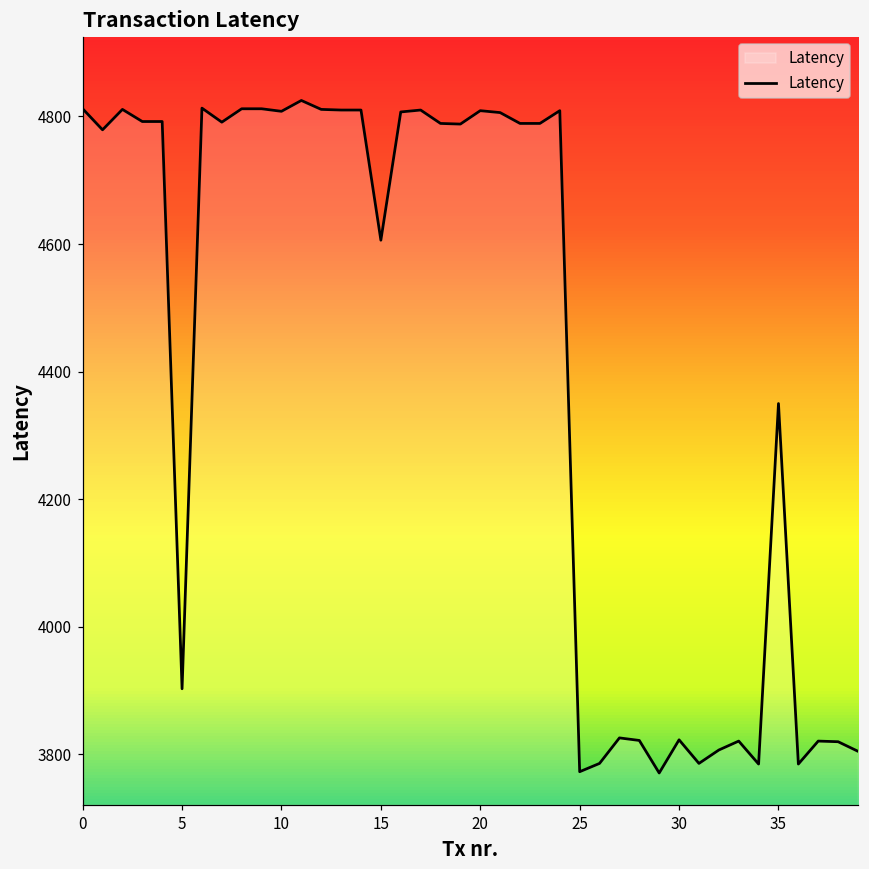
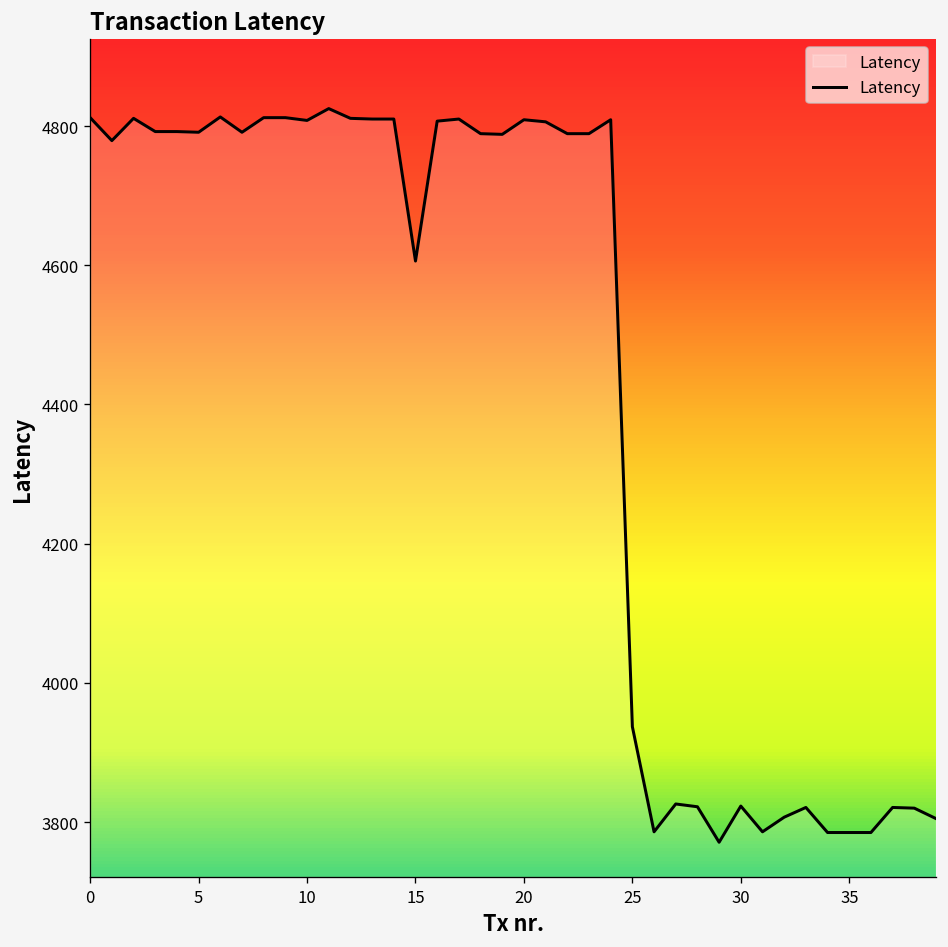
5: 3900 -> 4790
25: 3770 -> 3940
35: 4350 -> 3790
